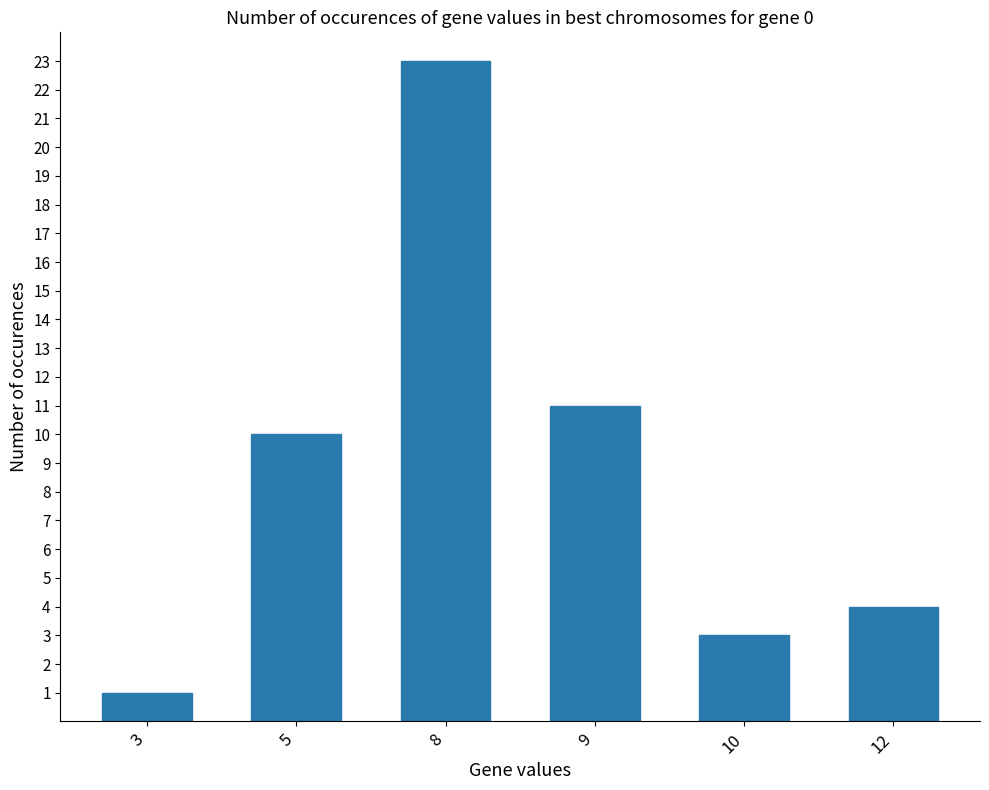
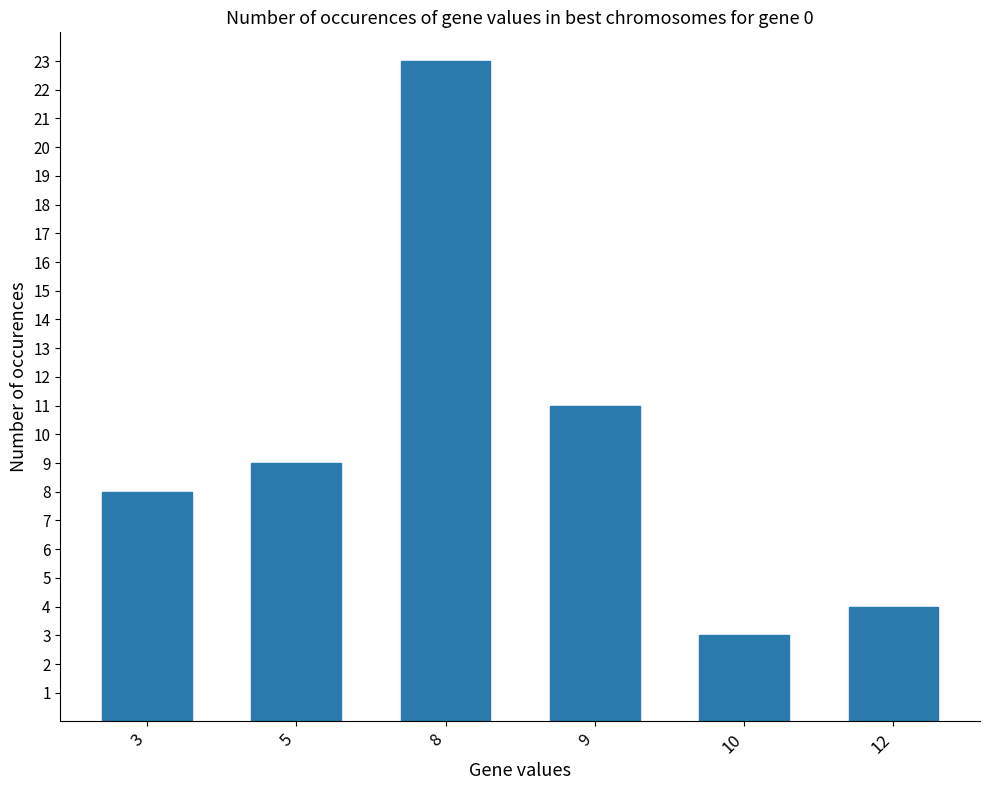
3: 1 -> 8
5: 10 -> 9
